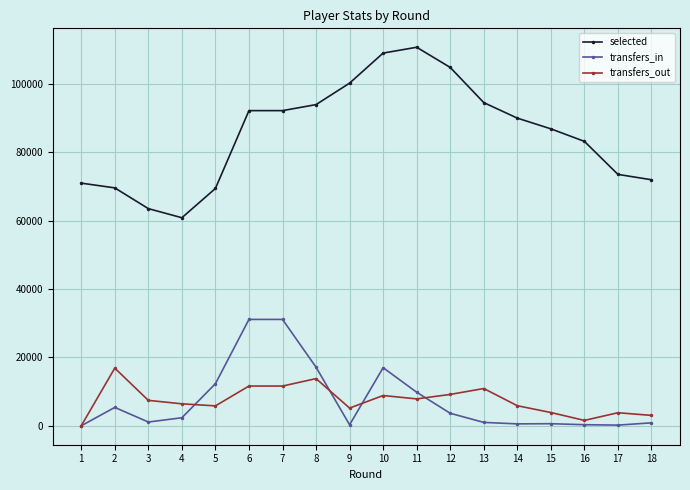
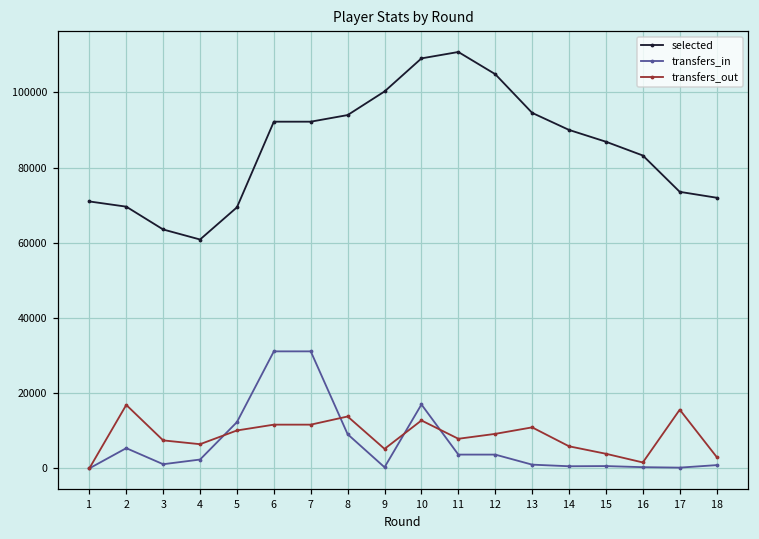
transfers_out, 5: 6000 -> 10000
transfers_in, 8: 17000 -> 9000
transfers_out, 10: 9000 -> 13000
transfers_in, 11: 10000 -> 4000
transfers_out, 17: 4000 -> 16000
